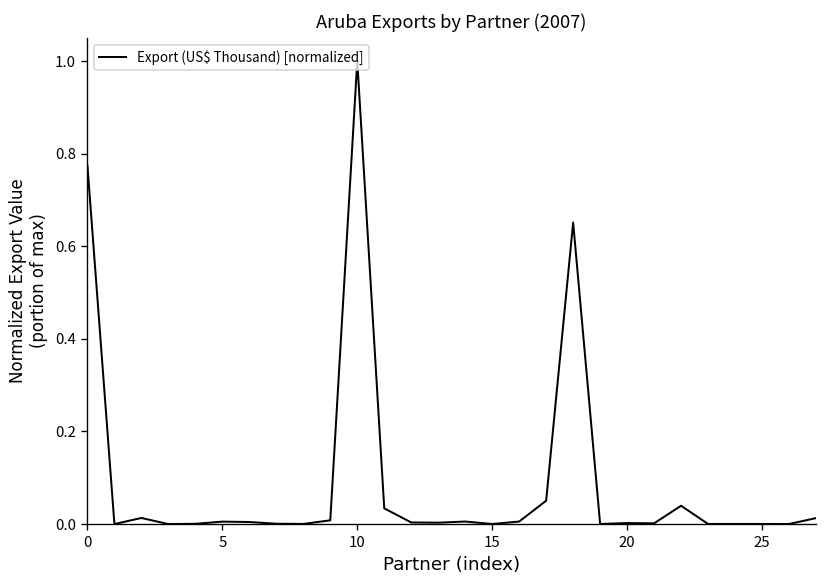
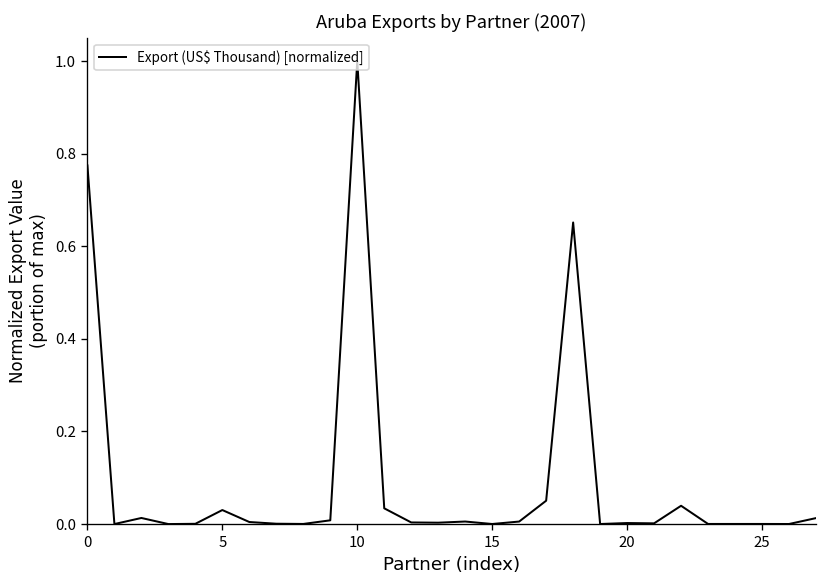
5: 0.01 -> 0.03
